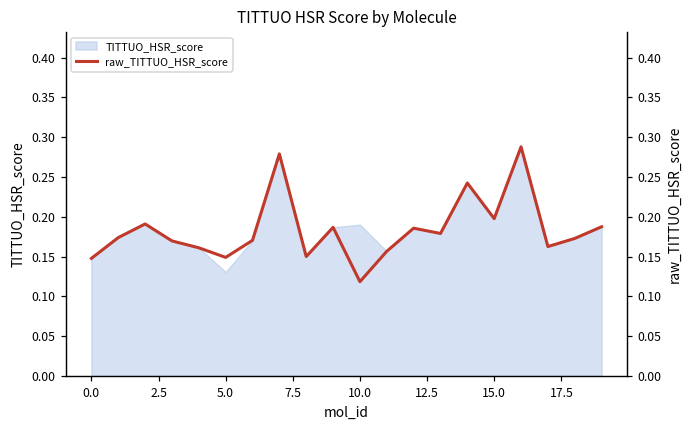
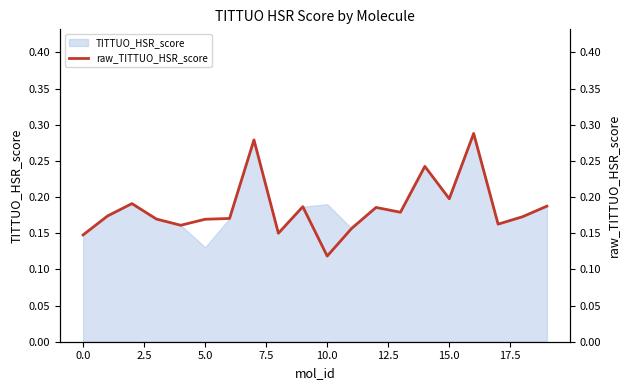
raw_TITTUO_HSR_score, 5.0: 0.15 -> 0.17
